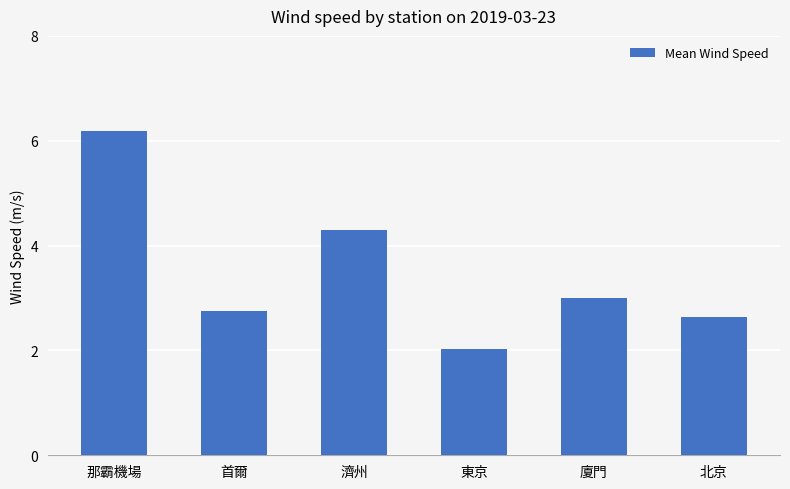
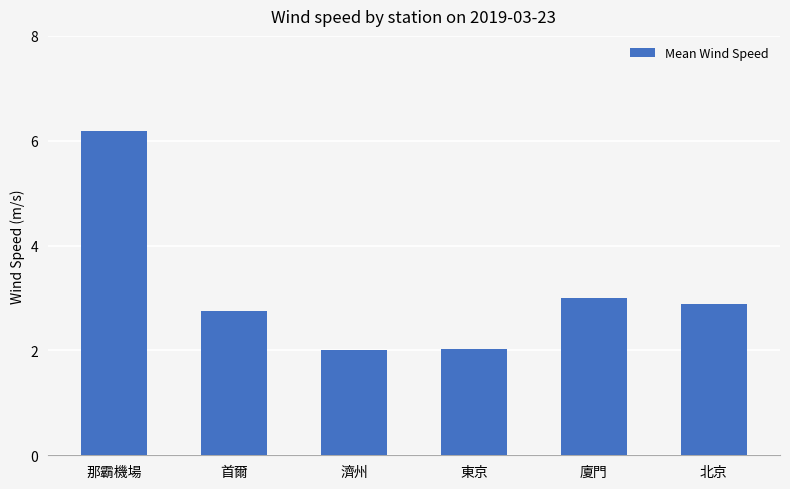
濟州: 4.3 -> 2.0
北京: 2.6 -> 2.9
